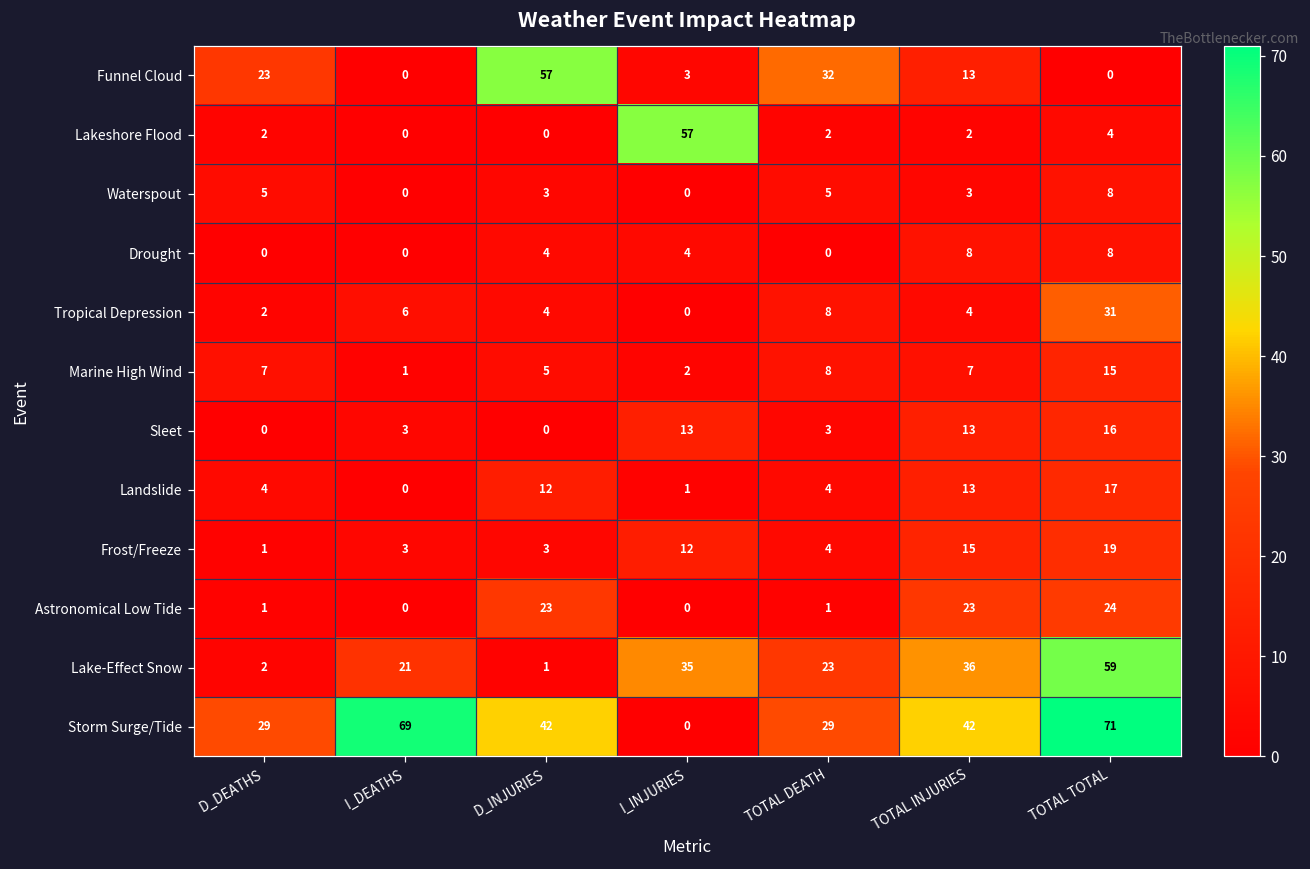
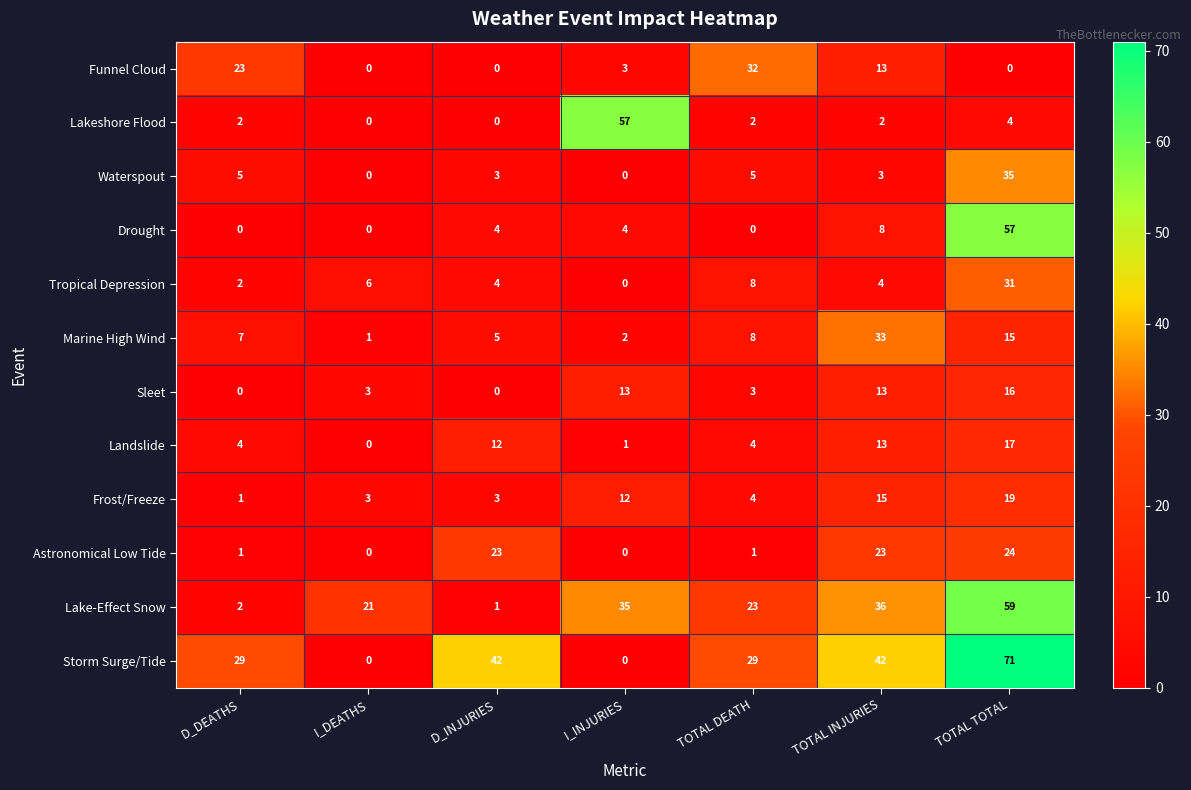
Funnel Cloud, D_INJURIES: 57 -> 0
Waterspout, TOTAL TOTAL: 8 -> 35
Drought, TOTAL TOTAL: 8 -> 57
Marine High Wind, TOTAL INJURIES: 7 -> 33
Storm Surge/Tide, I_DEATHS: 69 -> 0
